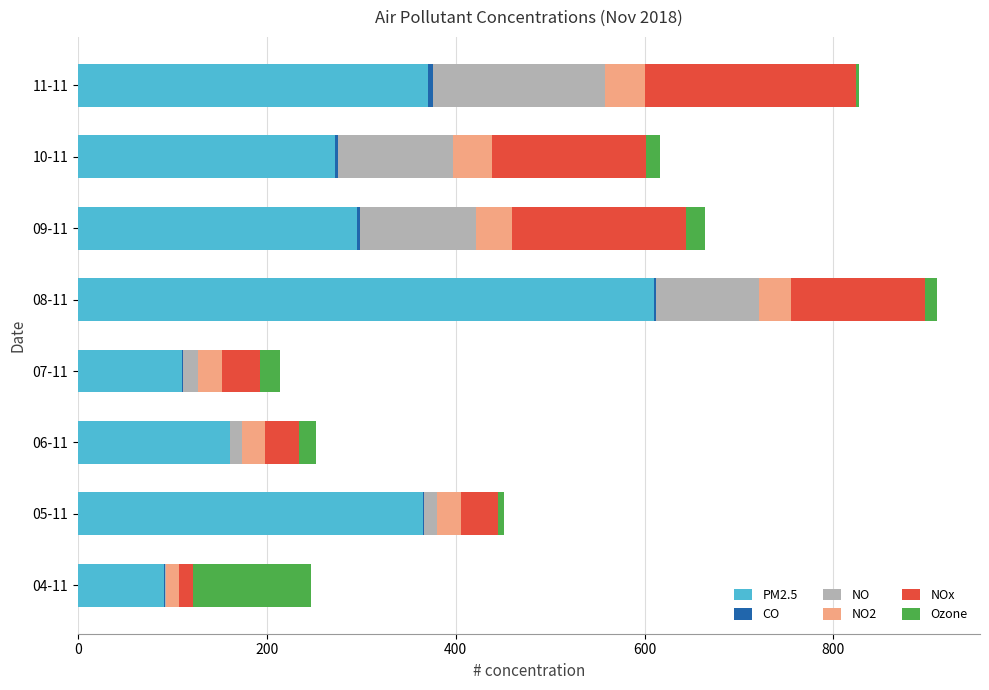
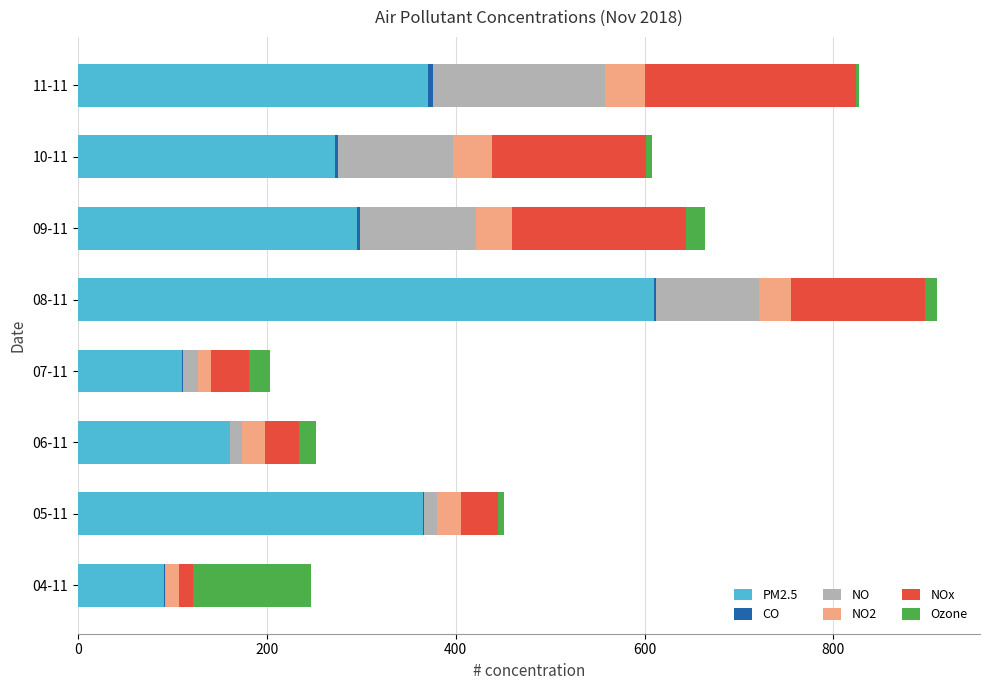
Ozone, 10-11: 15 -> 6
NO2, 07-11: 30 -> 10
